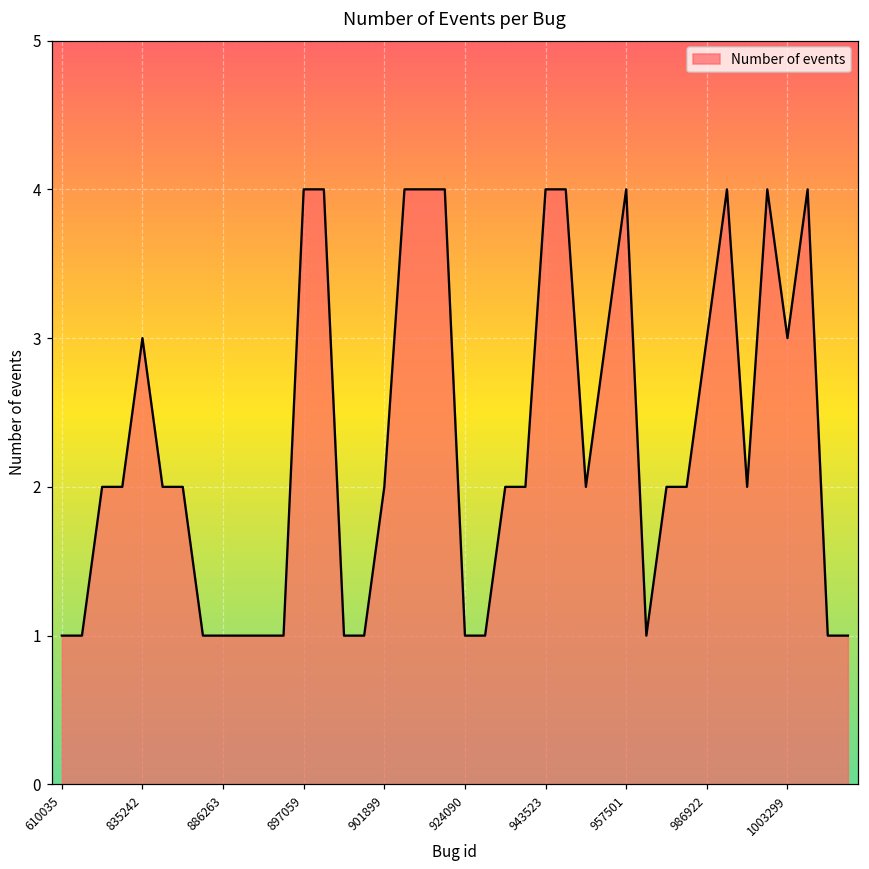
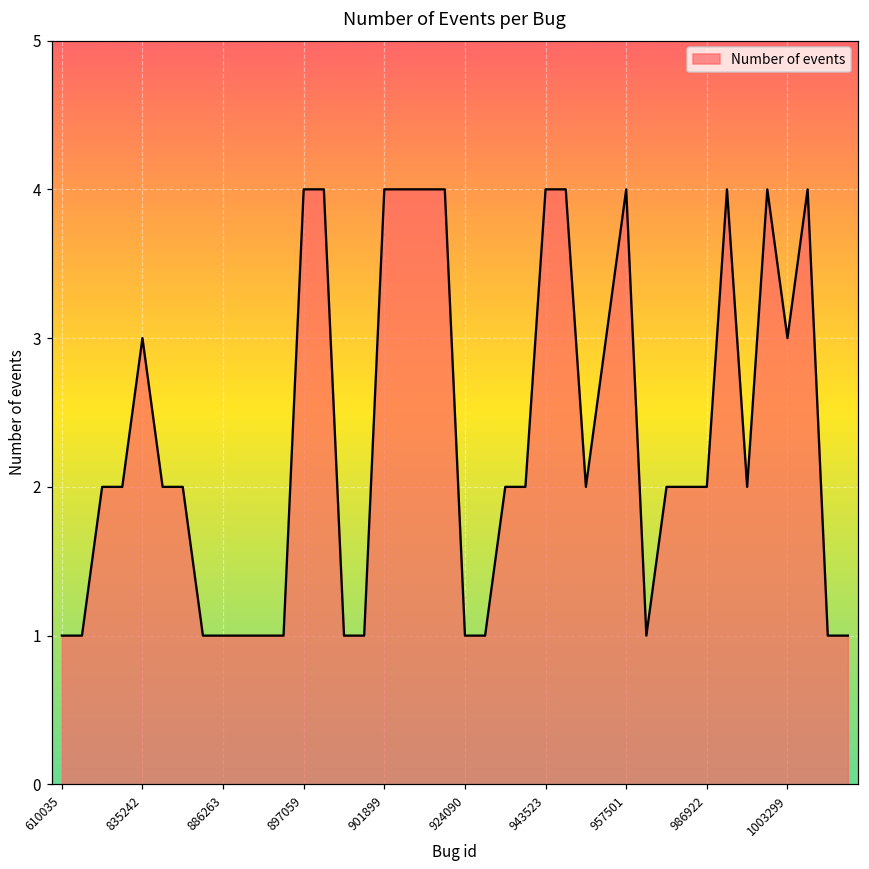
901899: 2 -> 4
986922: 3 -> 2
